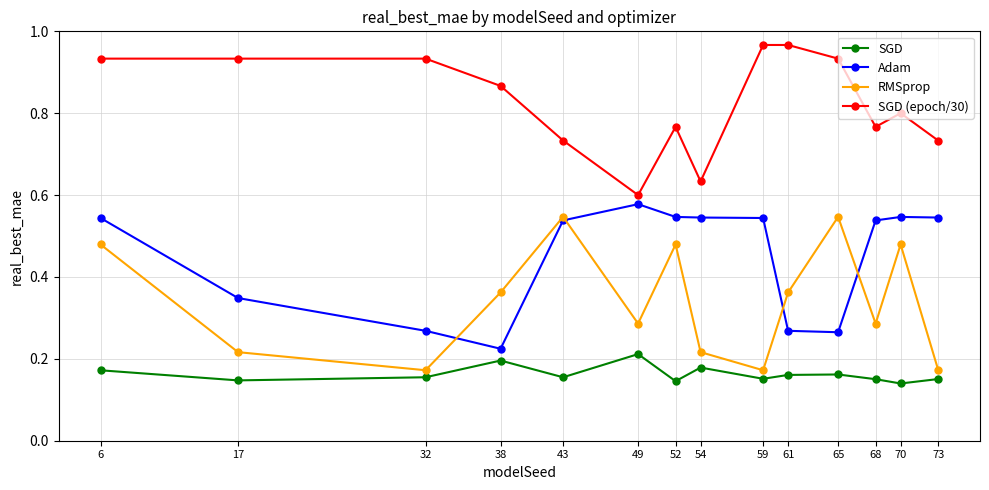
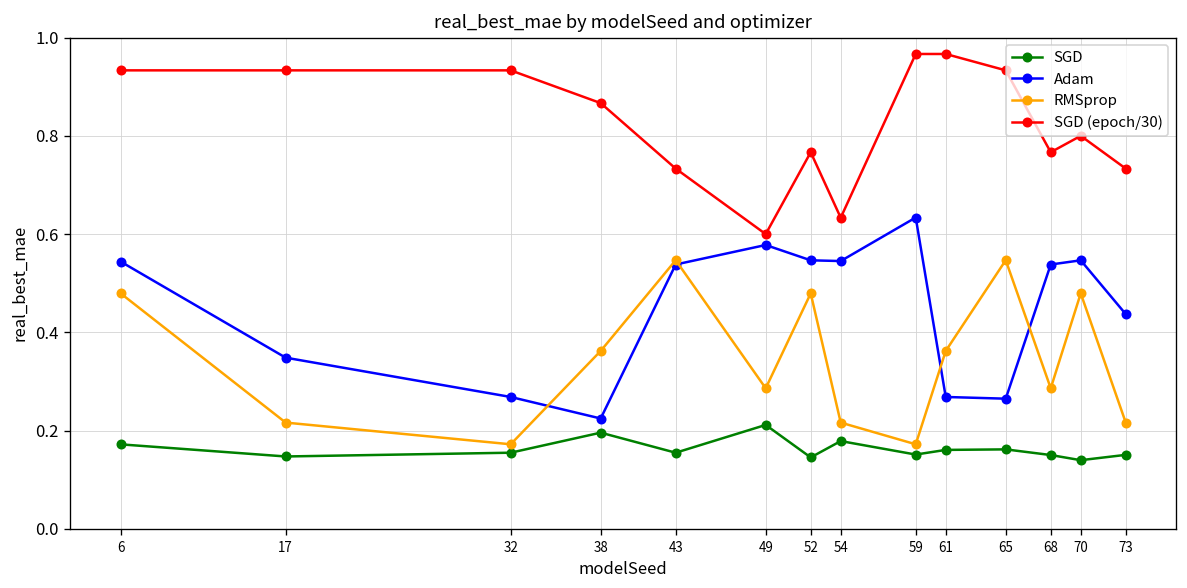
Adam, 59: 0.54 -> 0.63
Adam, 73: 0.55 -> 0.44
RMSprop, 73: 0.17 -> 0.22
